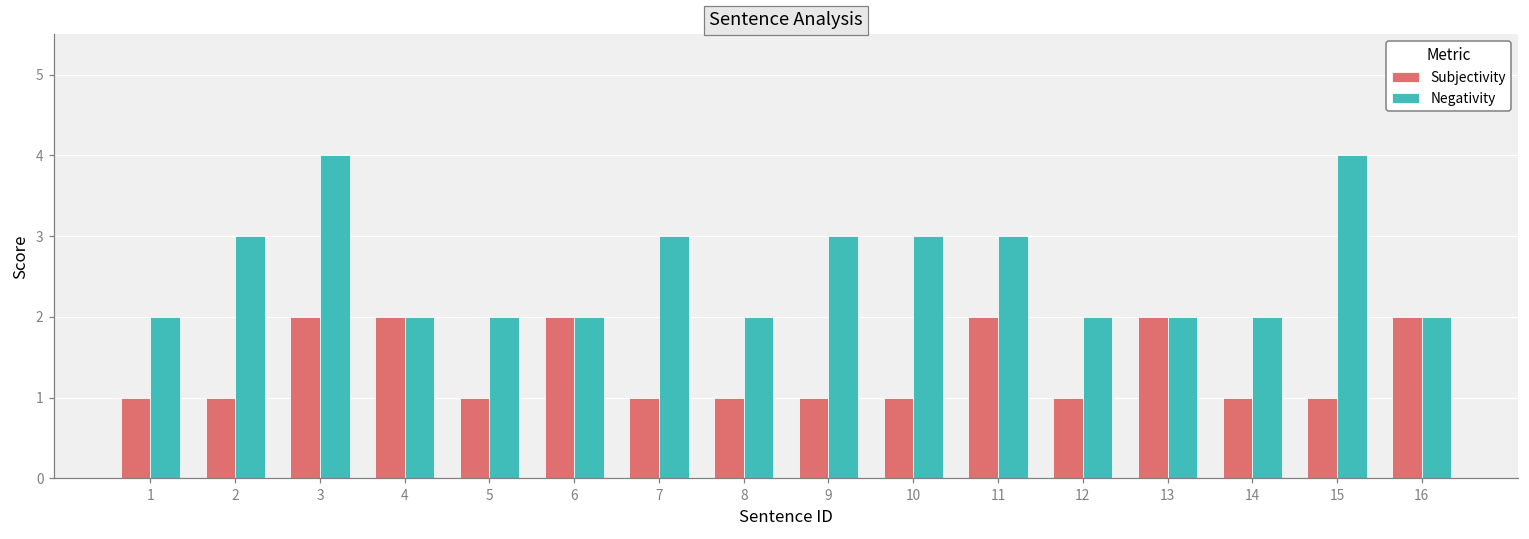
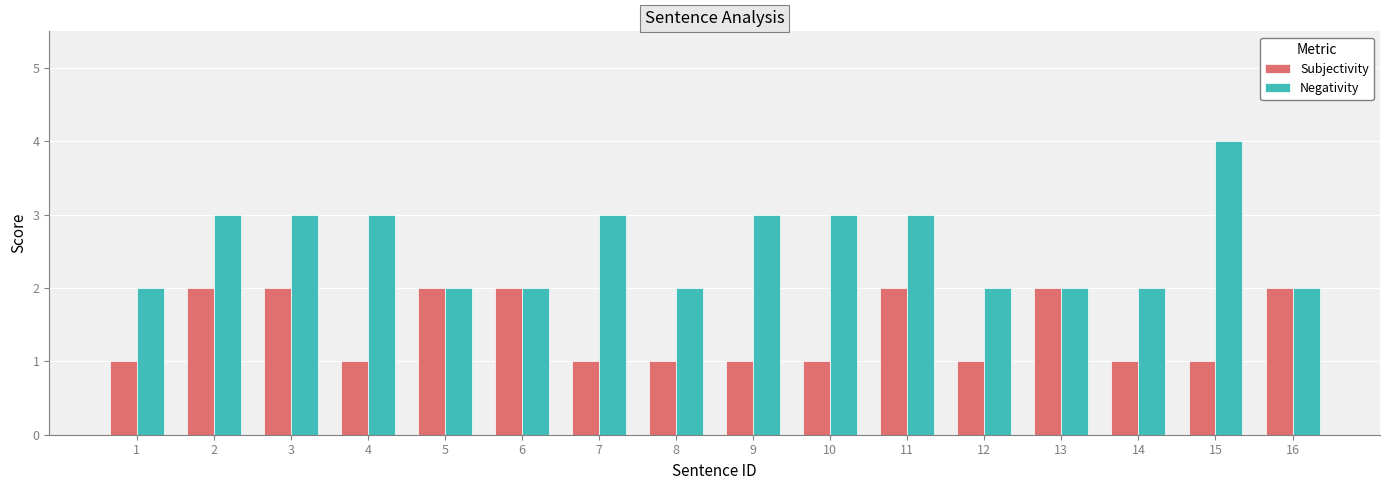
Subjectivity, 2: 1 -> 2
Negativity, 3: 4 -> 3
Subjectivity, 4: 2 -> 1
Negativity, 4: 2 -> 3
Subjectivity, 5: 1 -> 2
